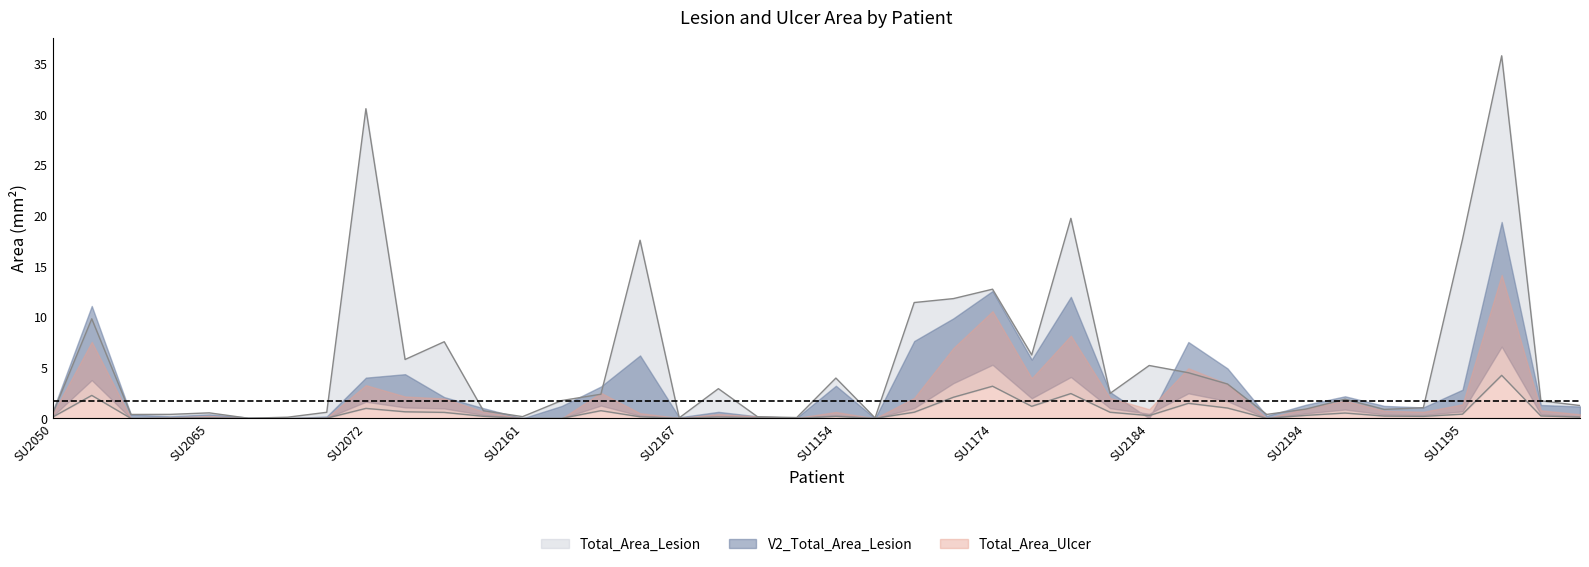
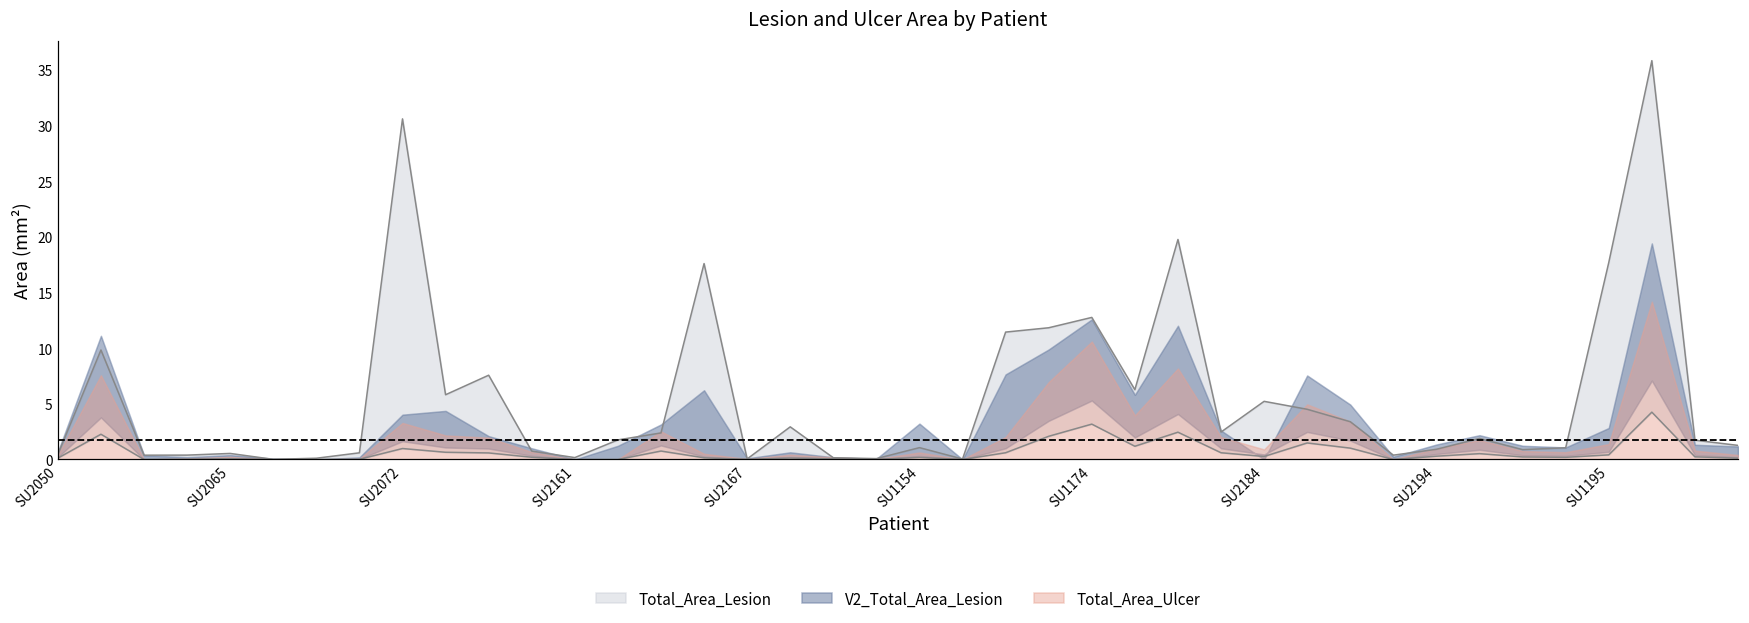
Total_Area_Lesion, SU1154: 4.0 -> 1.1
